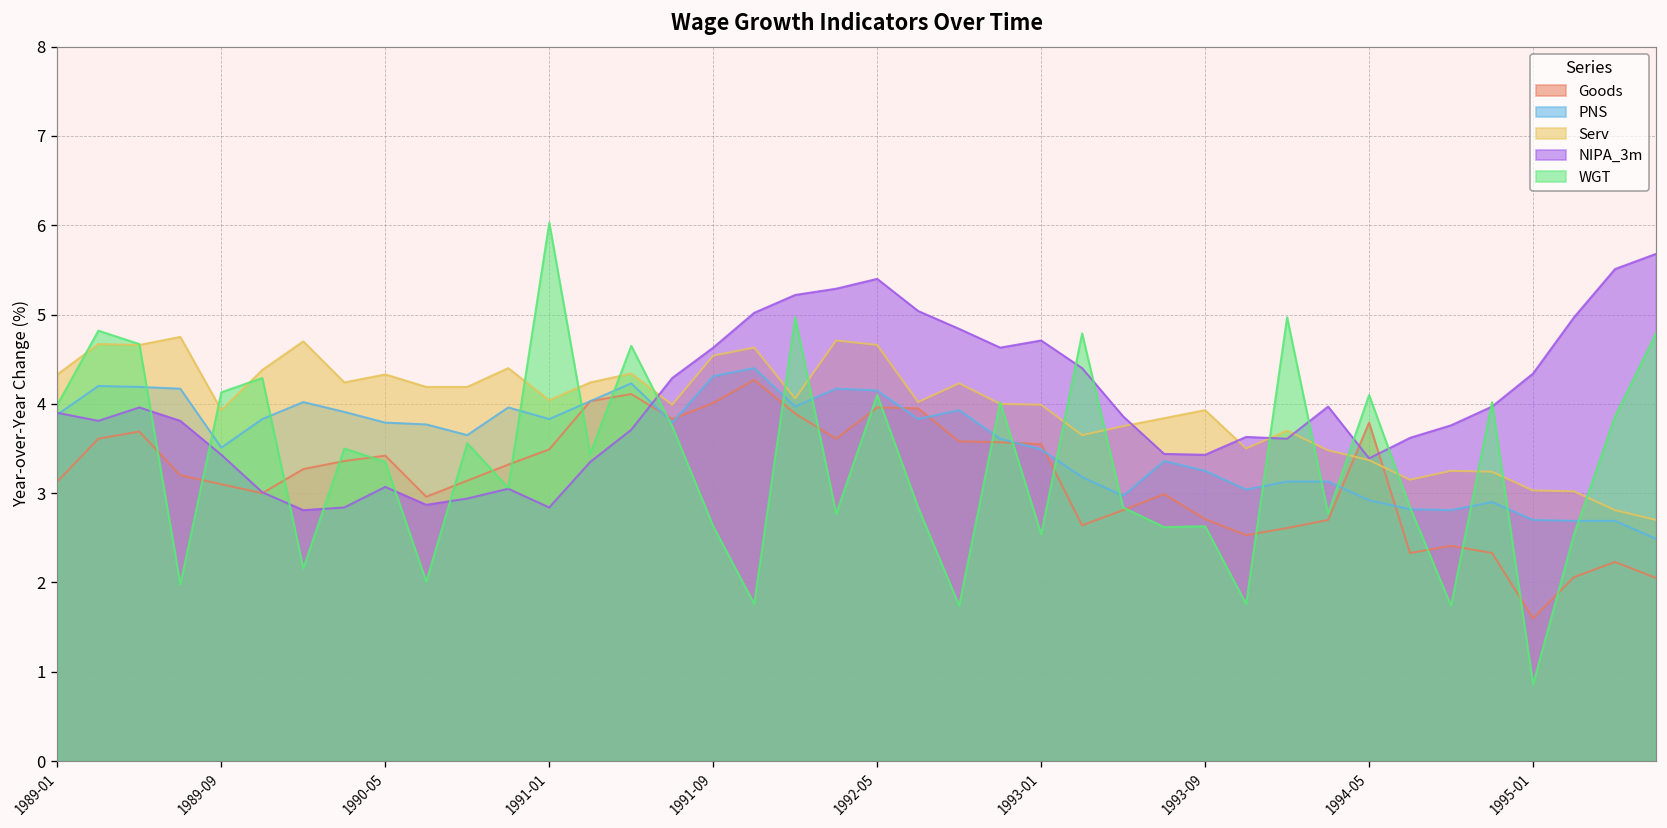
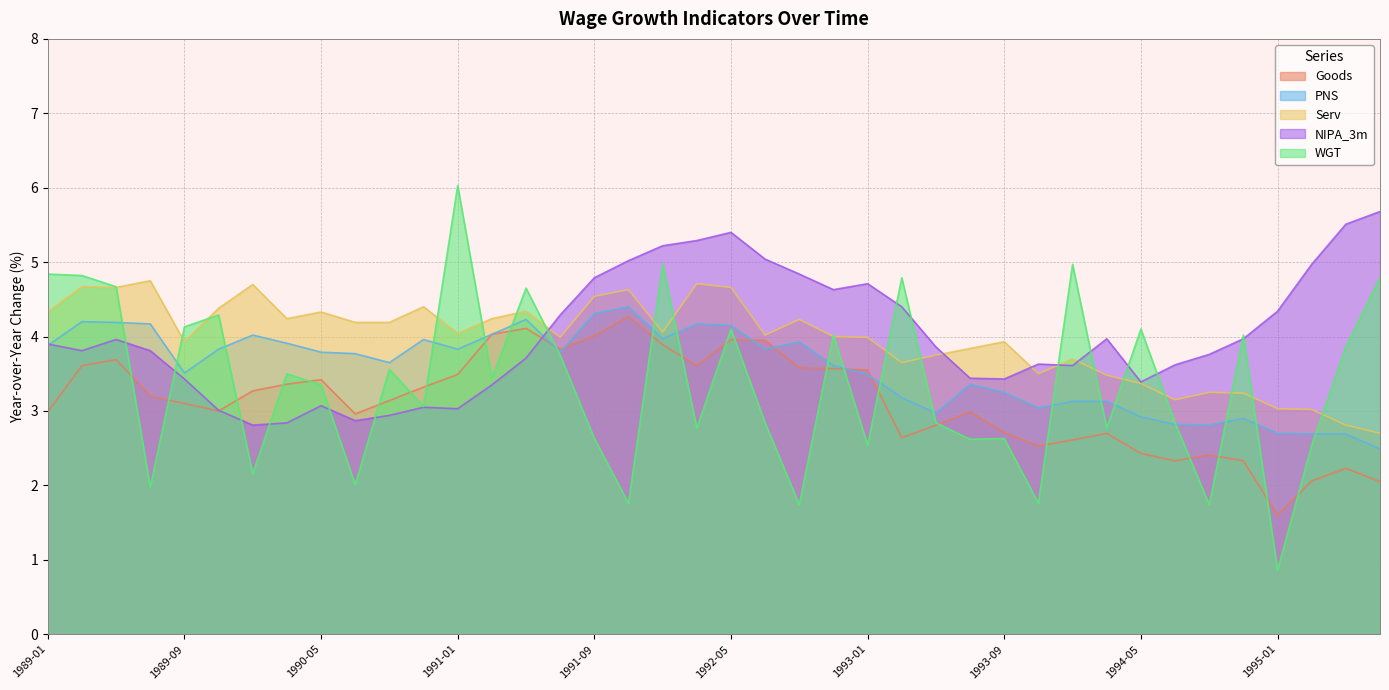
Goods, 1989-01: 3.1 -> 3.0
WGT, 1989-01: 4.0 -> 4.8
NIPA_3m, 1991-01: 2.8 -> 3.0
NIPA_3m, 1991-09: 4.6 -> 4.8
Goods, 1994-05: 3.8 -> 2.4
